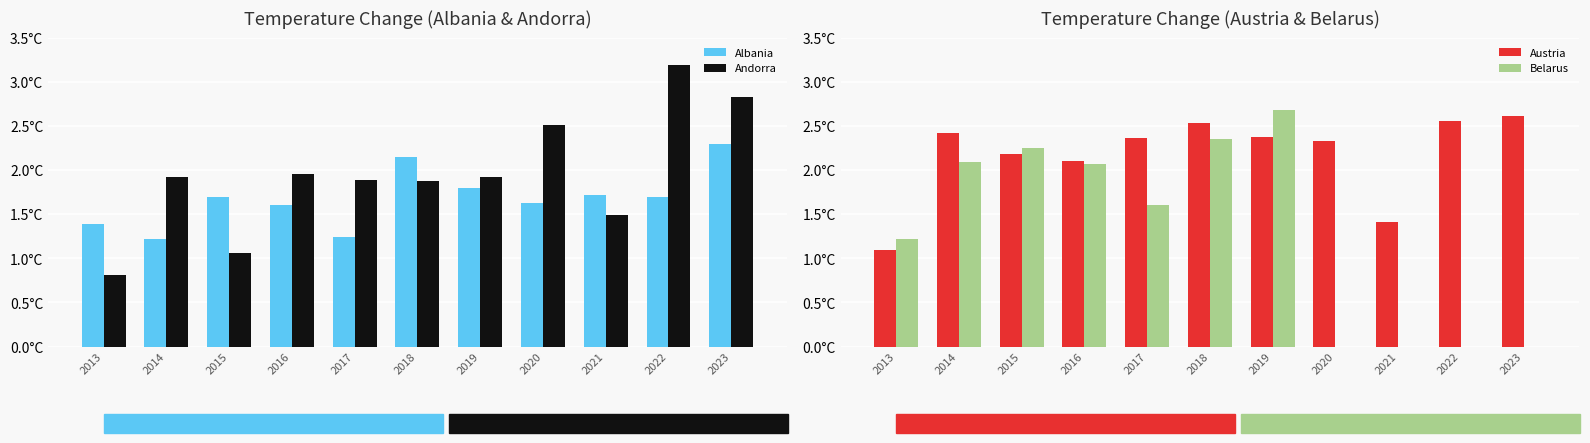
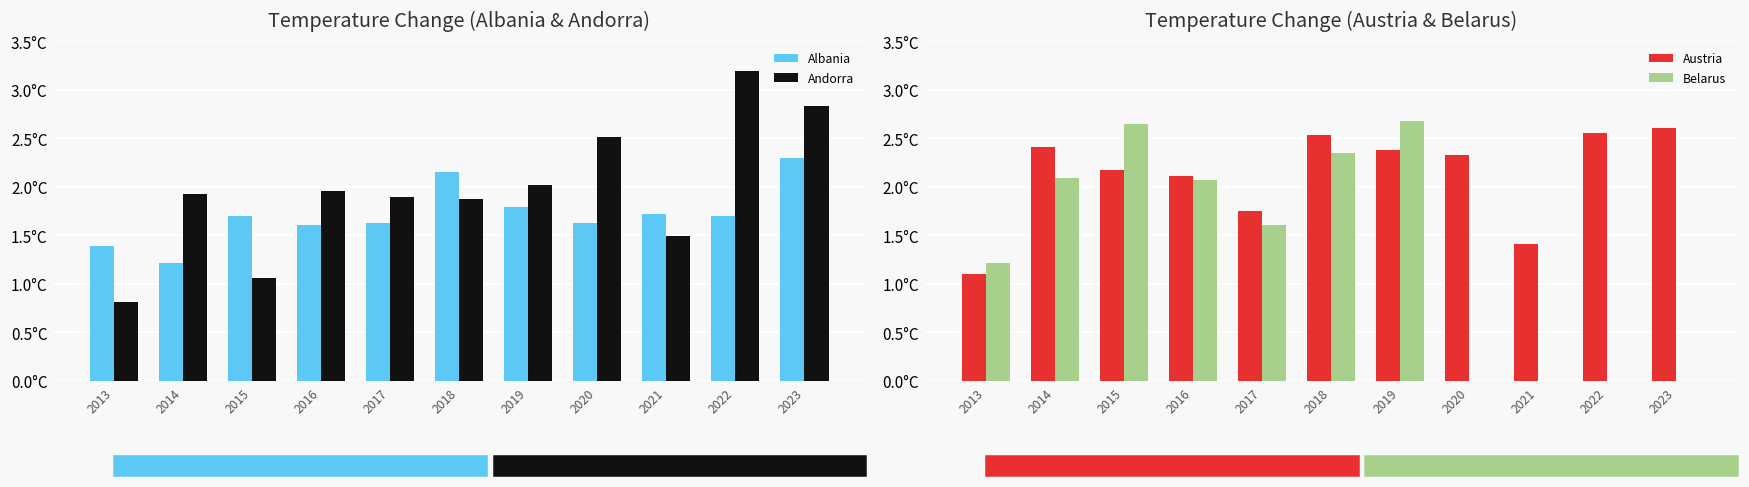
Temperature Change (Albania & Andorra), Albania, 2017: 1.2°C -> 1.6°C
Temperature Change (Albania & Andorra), Andorra, 2019: 1.9°C -> 2.0°C
Temperature Change (Austria & Belarus), Belarus, 2015: 2.3°C -> 2.7°C
Temperature Change (Austria & Belarus), Austria, 2017: 2.4°C -> 1.8°C
